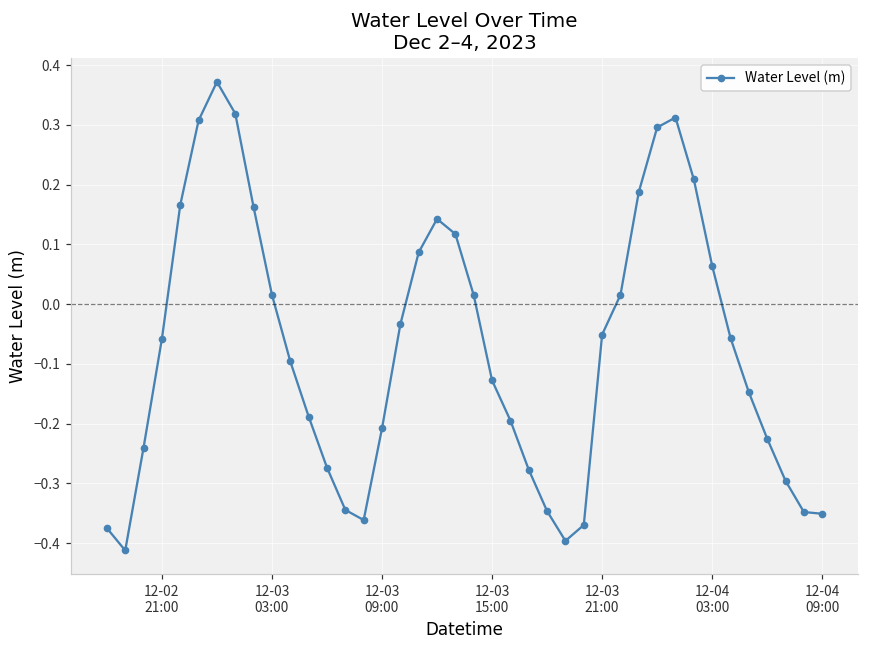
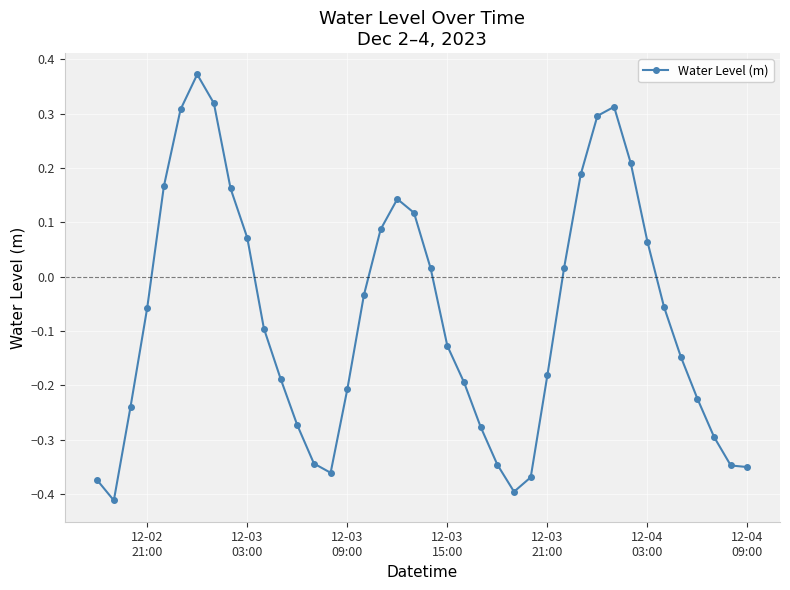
12-03 03:00: 0.02 -> 0.07
12-03 21:00: -0.05 -> -0.18
